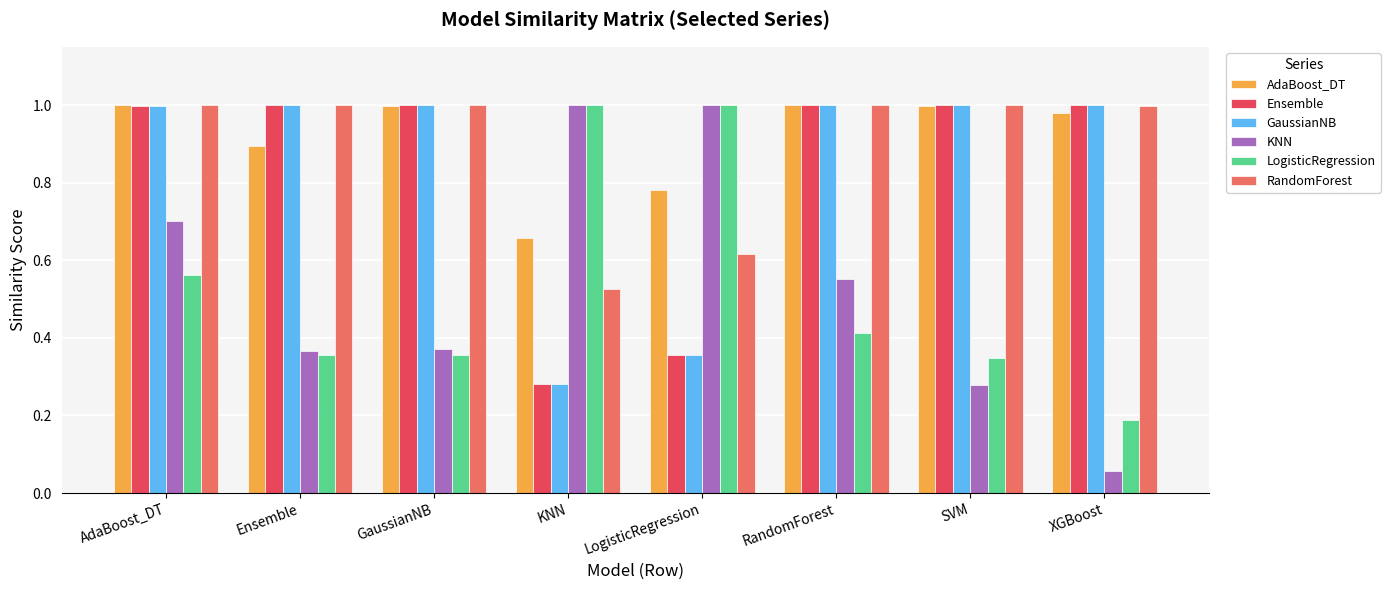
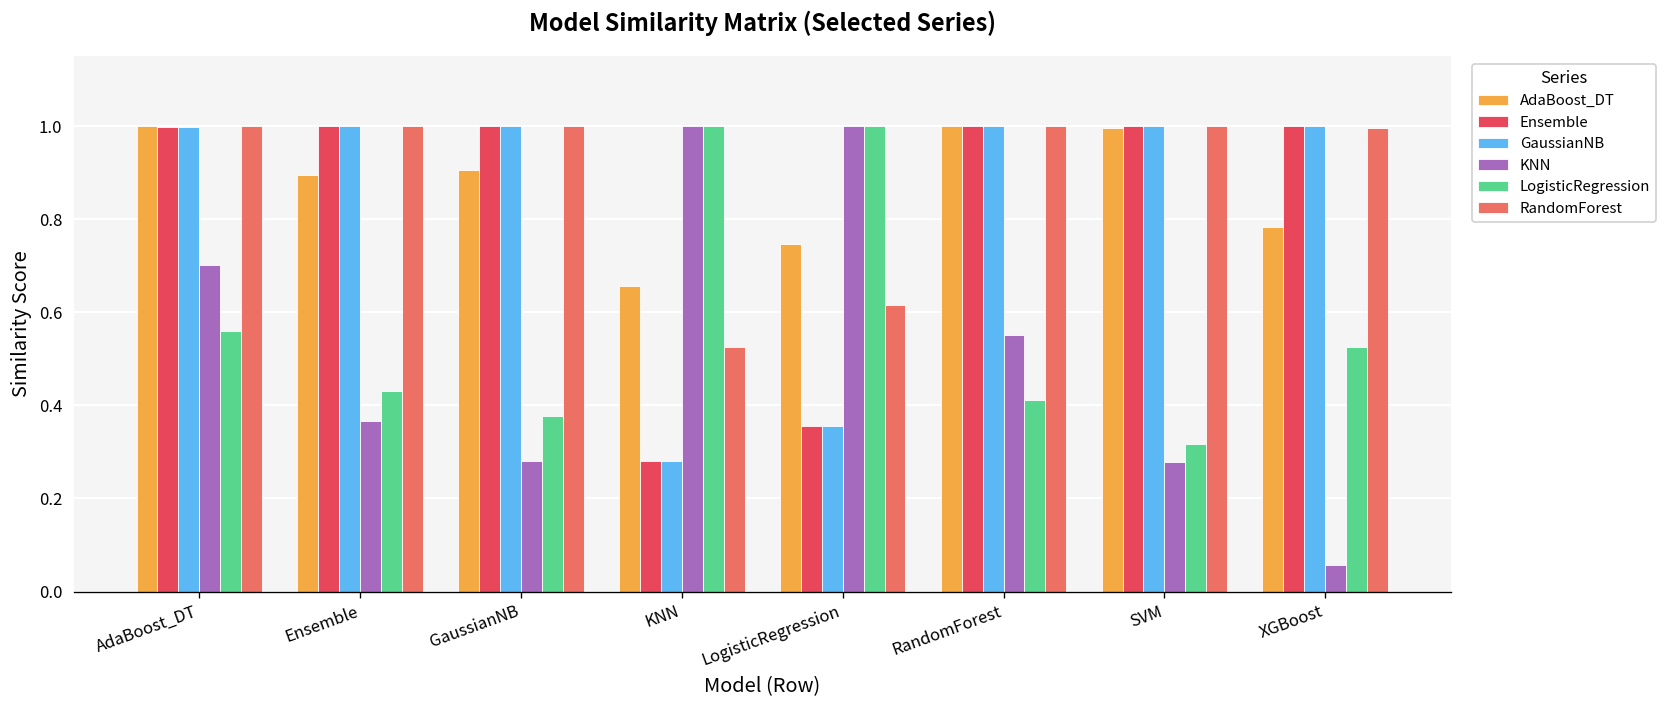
LogisticRegression, Ensemble: 0.35 -> 0.43
AdaBoost_DT, GaussianNB: 1.00 -> 0.91
KNN, GaussianNB: 0.37 -> 0.28
LogisticRegression, GaussianNB: 0.35 -> 0.38
AdaBoost_DT, LogisticRegression: 0.78 -> 0.75
LogisticRegression, SVM: 0.35 -> 0.32
AdaBoost_DT, XGBoost: 0.98 -> 0.78
LogisticRegression, XGBoost: 0.19 -> 0.53
